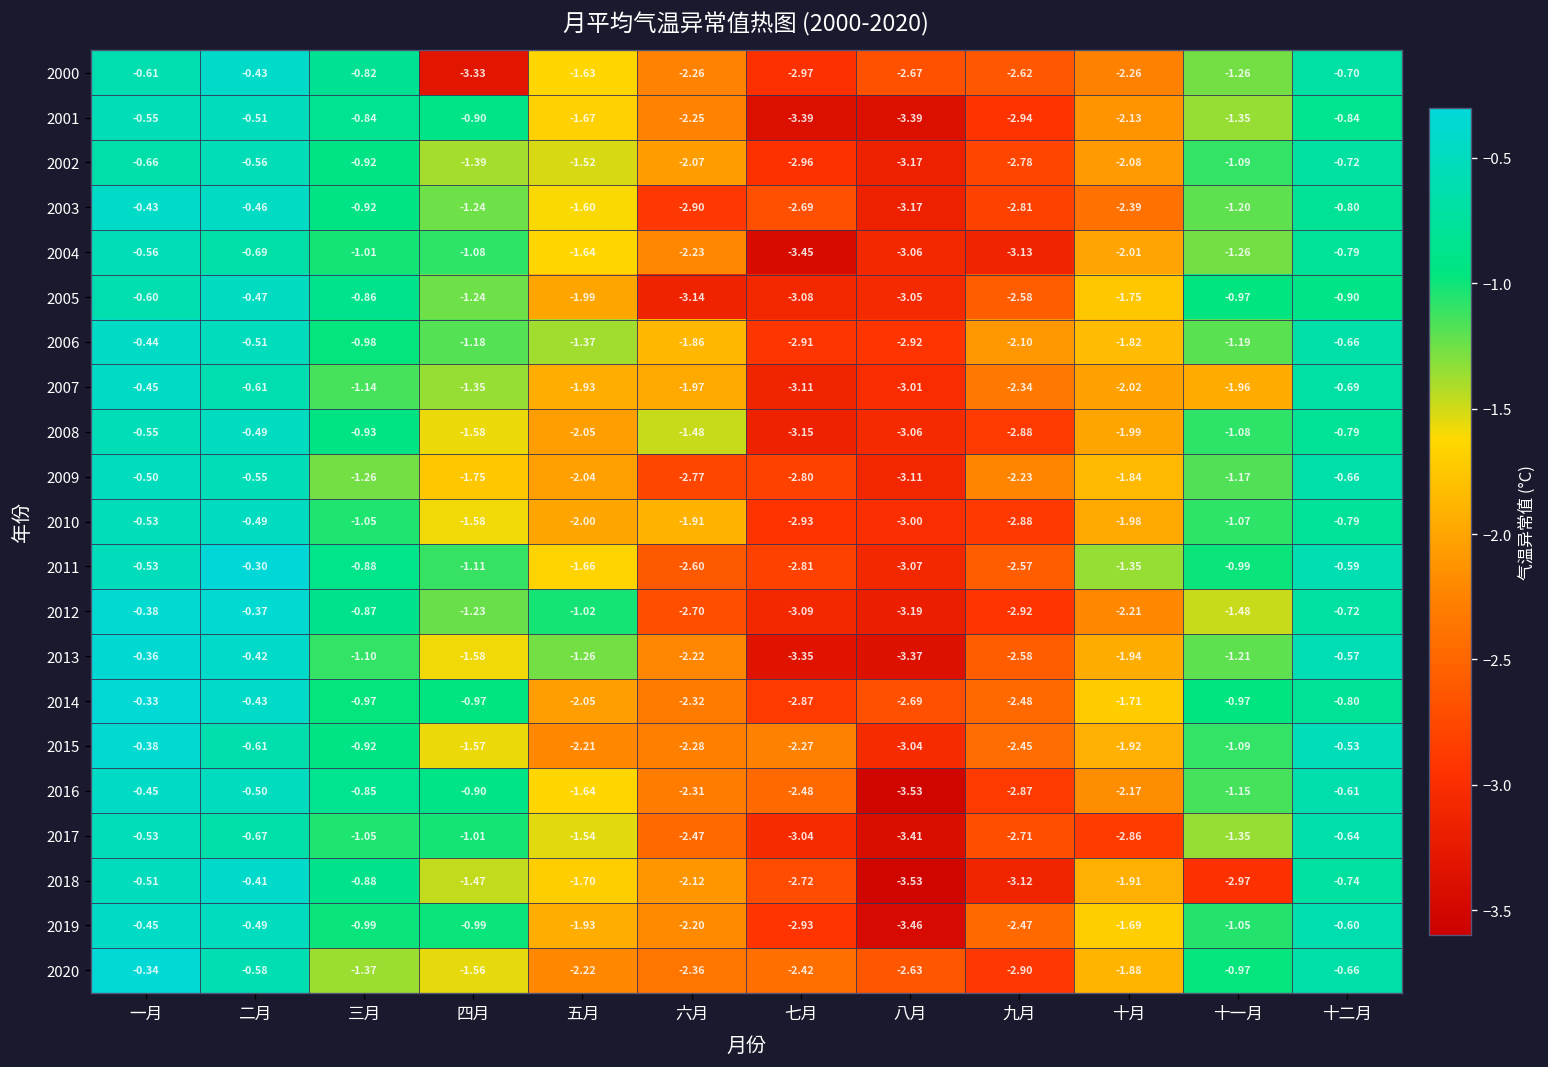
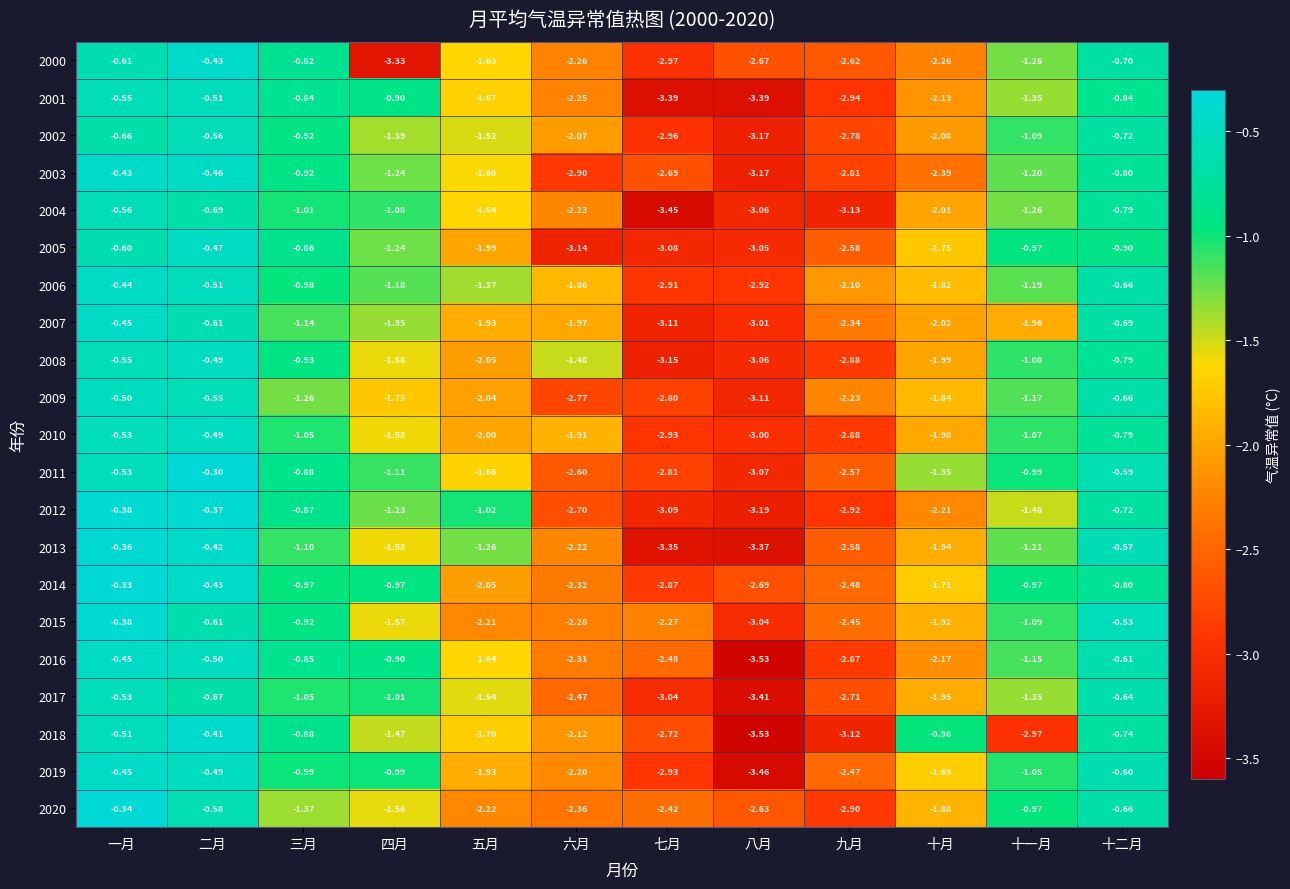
2017, 十月: -2.86 -> -1.95
2018, 十月: -1.91 -> -0.98
